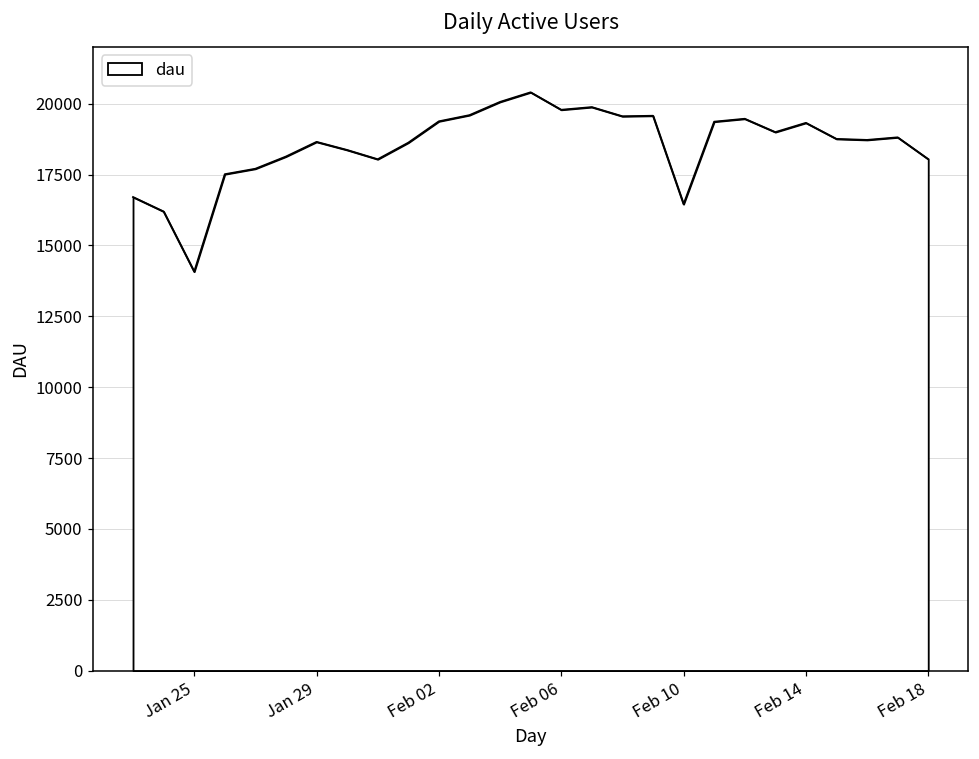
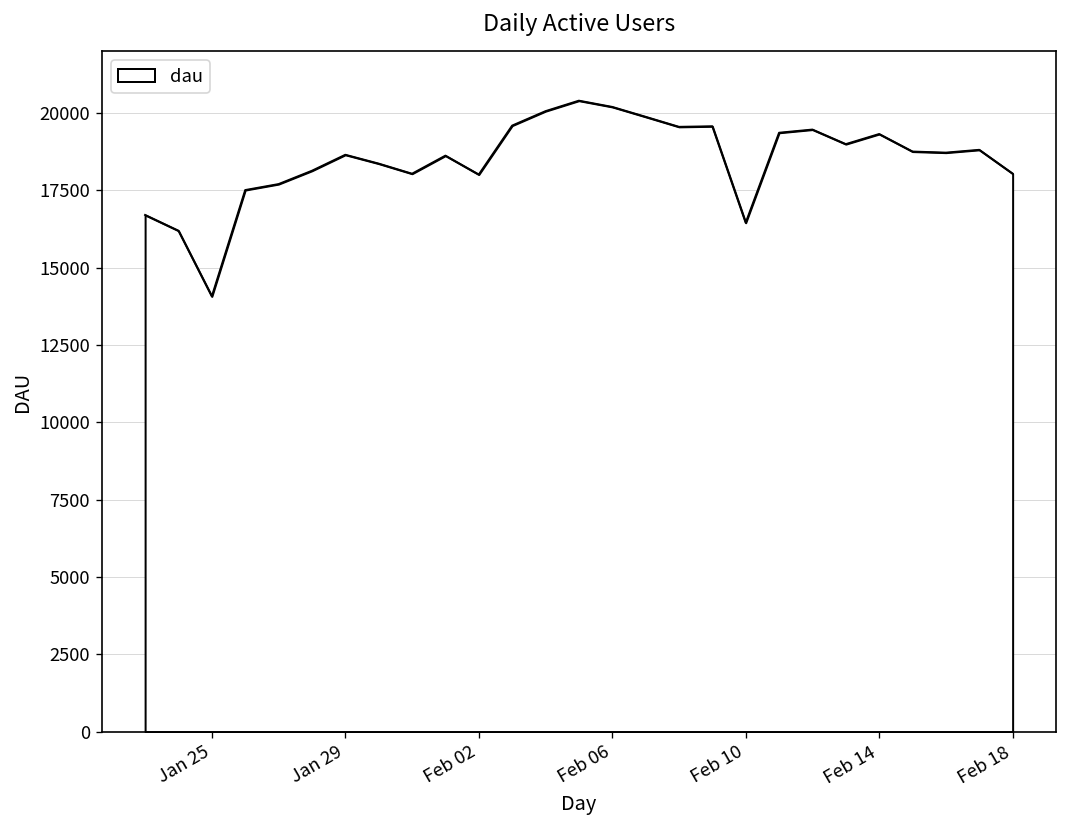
Feb 02: 19400 -> 18000
Feb 06: 19800 -> 20200
